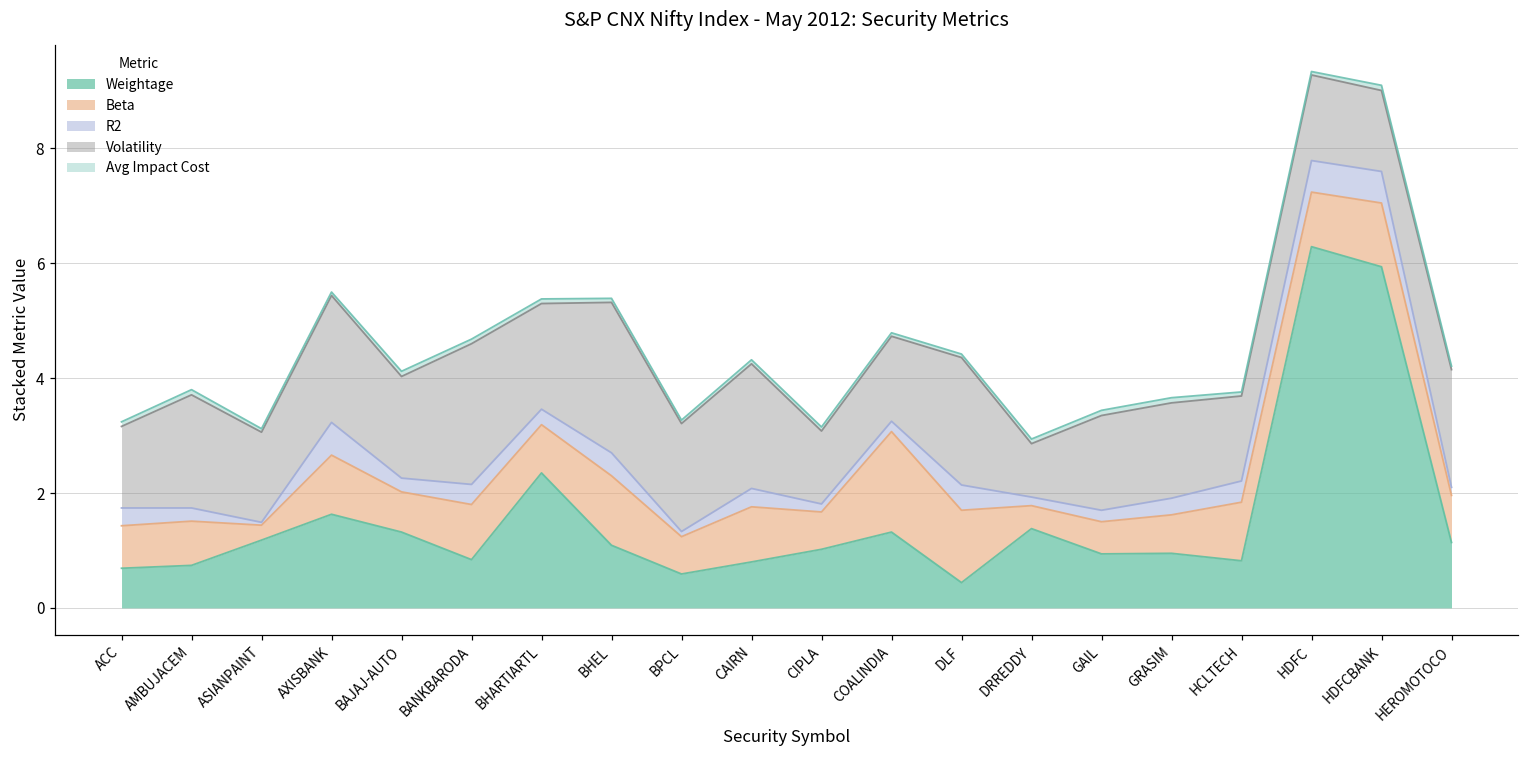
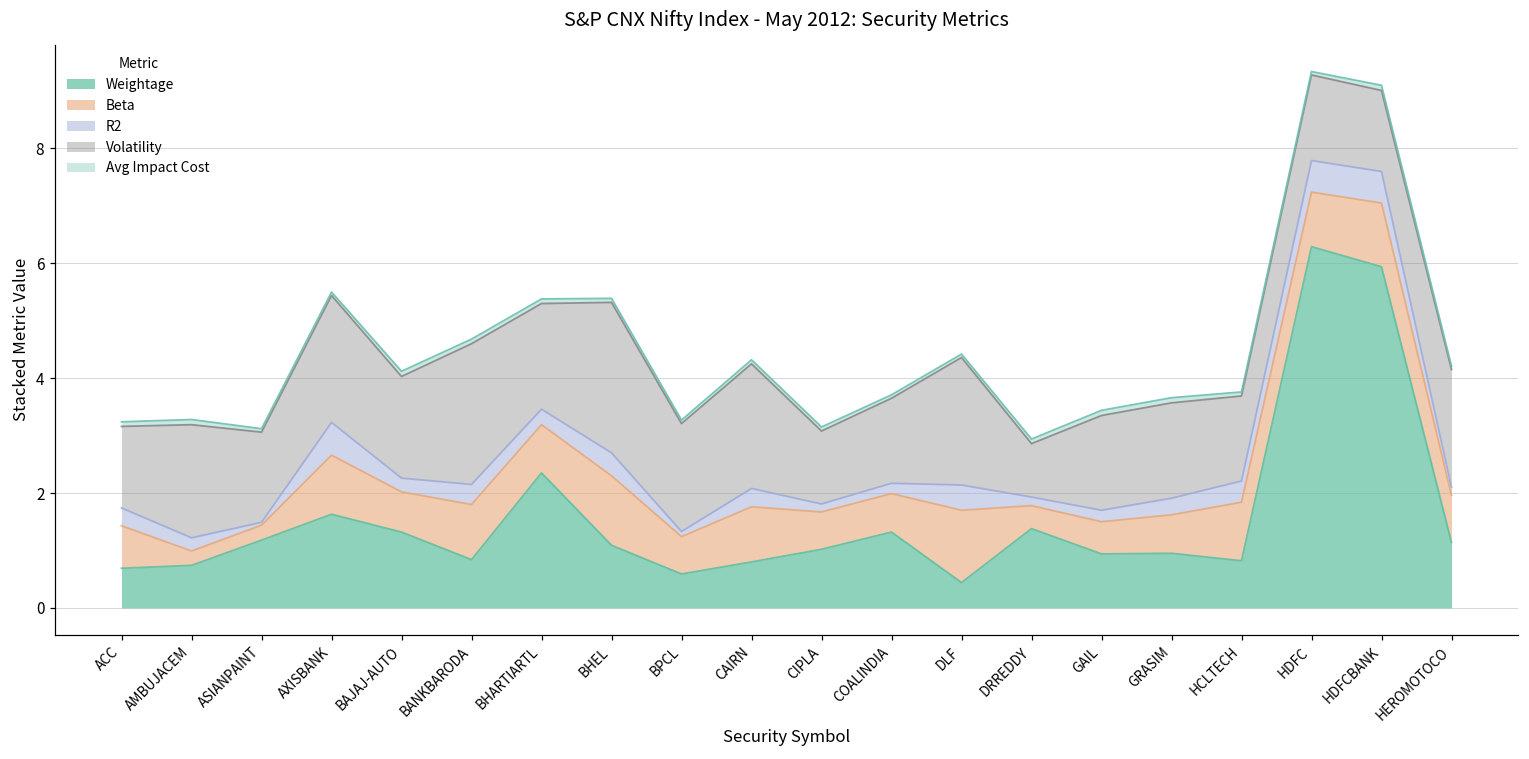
Beta, AMBUJACEM: 0.8 -> 0.3
Beta, COALINDIA: 1.8 -> 0.7
